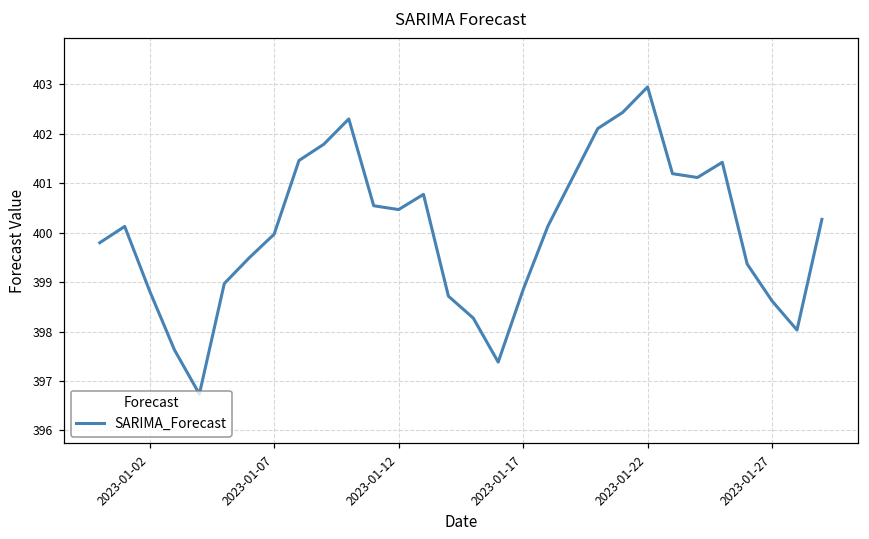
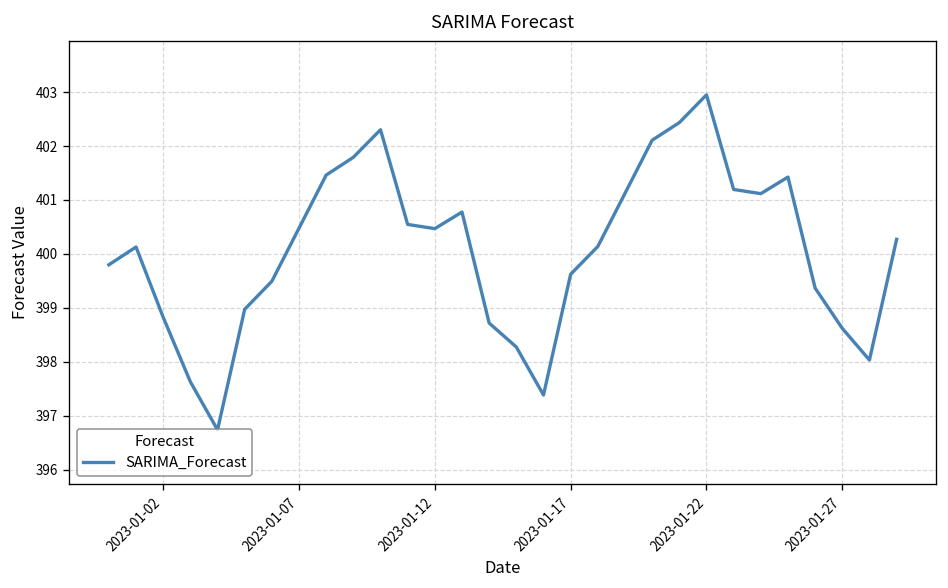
2023-01-07: 400.0 -> 400.5
2023-01-17: 398.8 -> 399.6
